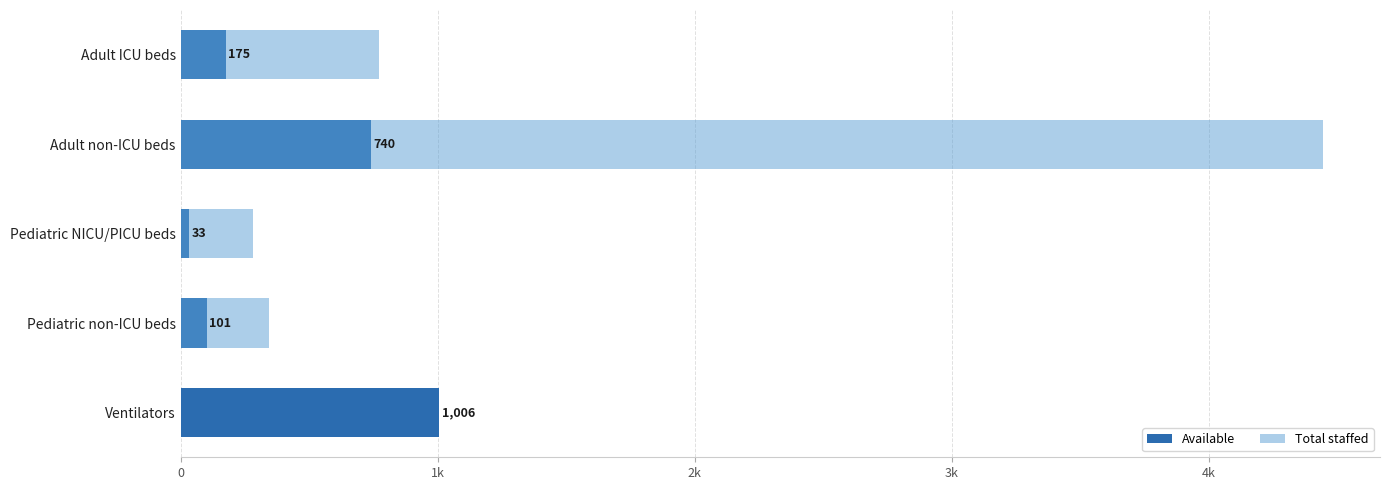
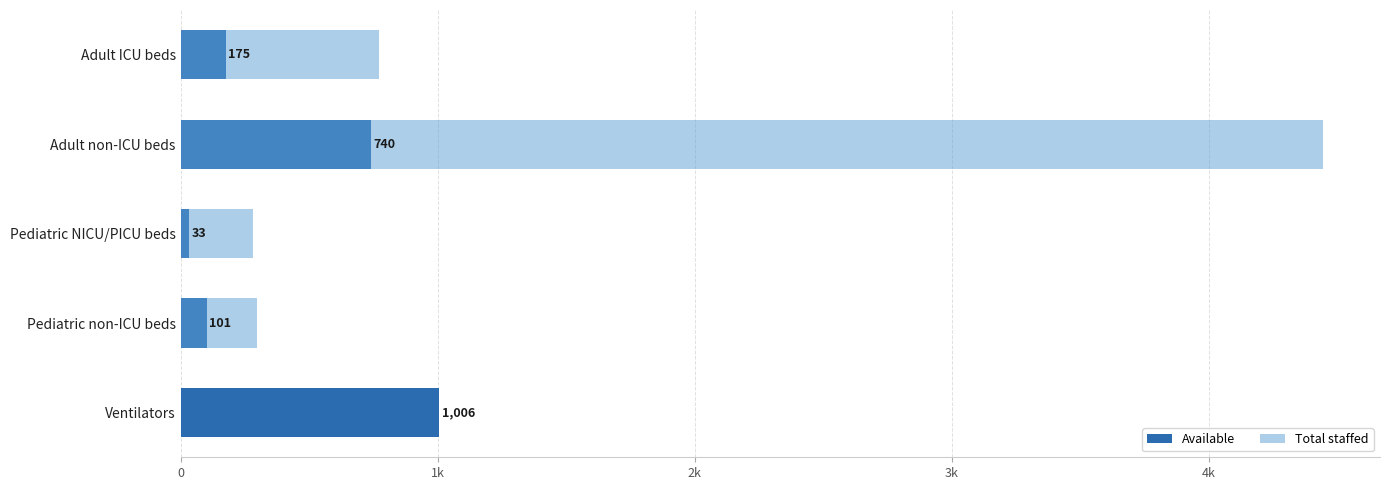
Total staffed, Pediatric non-ICU beds: 350 -> 300
